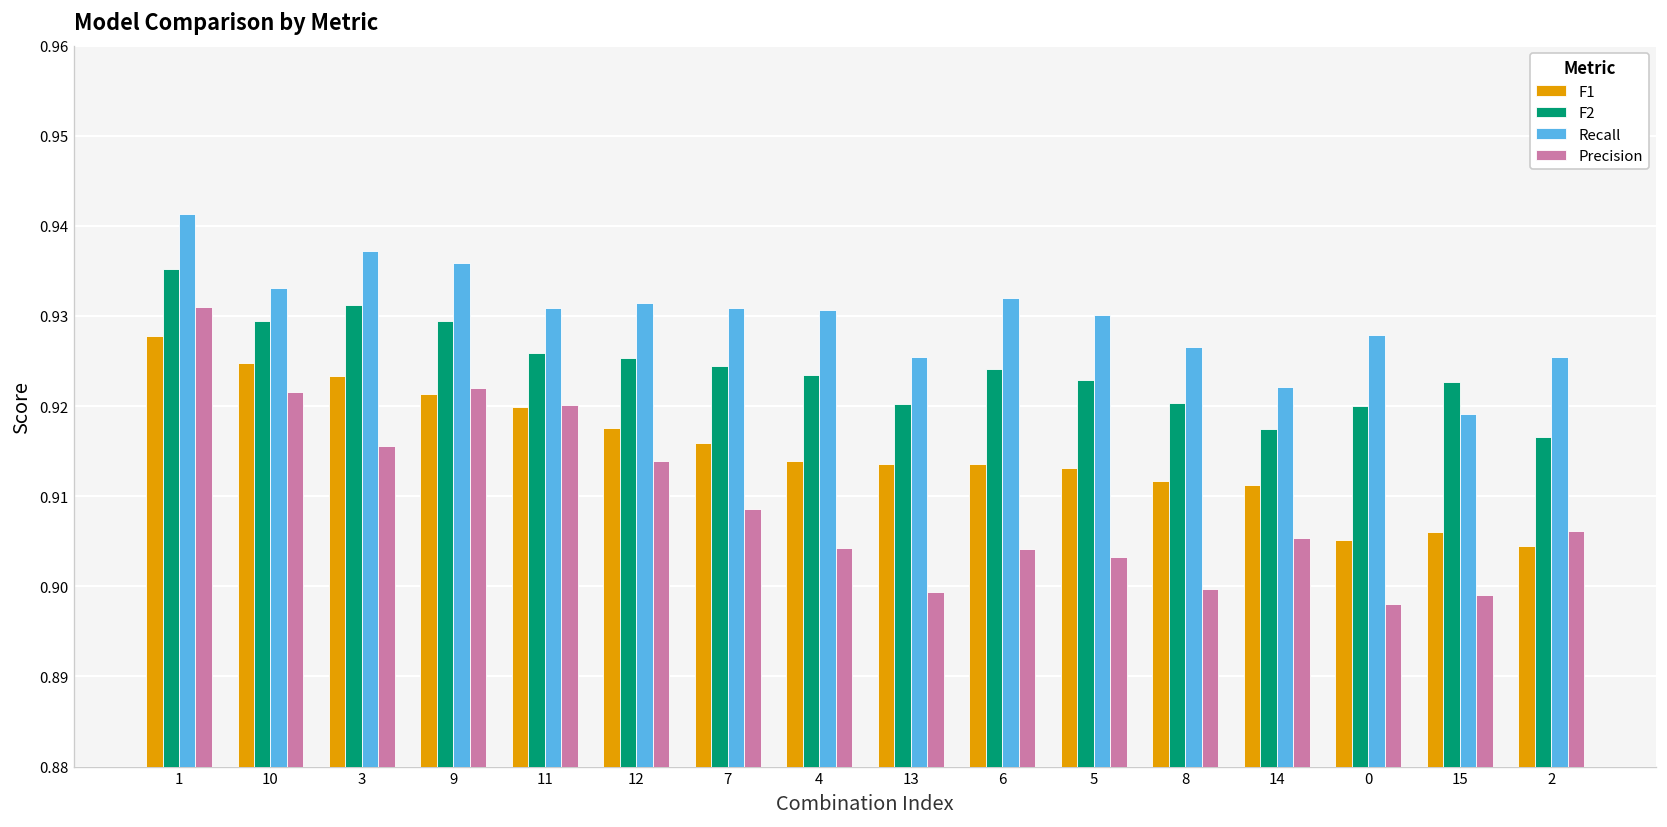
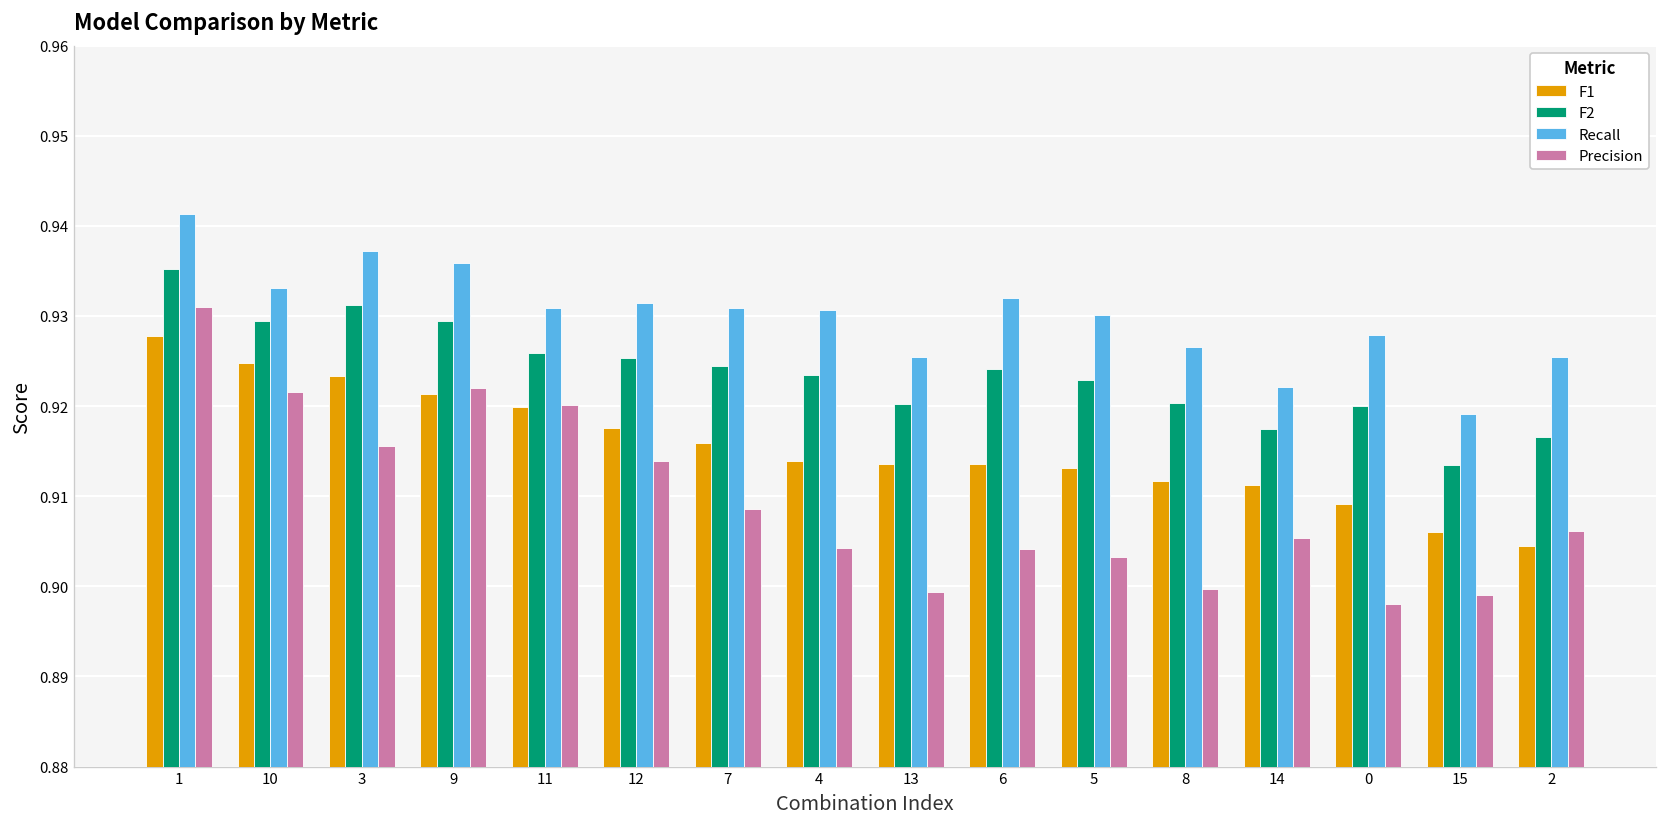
F1, 0: 0.905 -> 0.909
F2, 15: 0.923 -> 0.913
